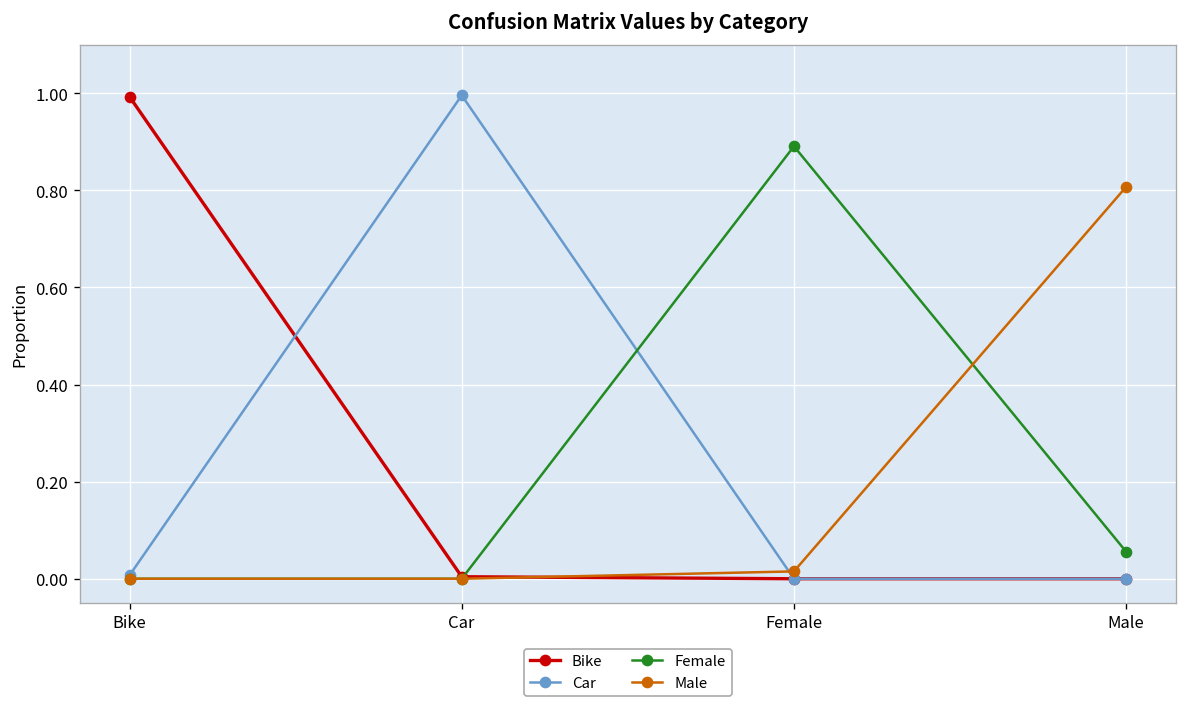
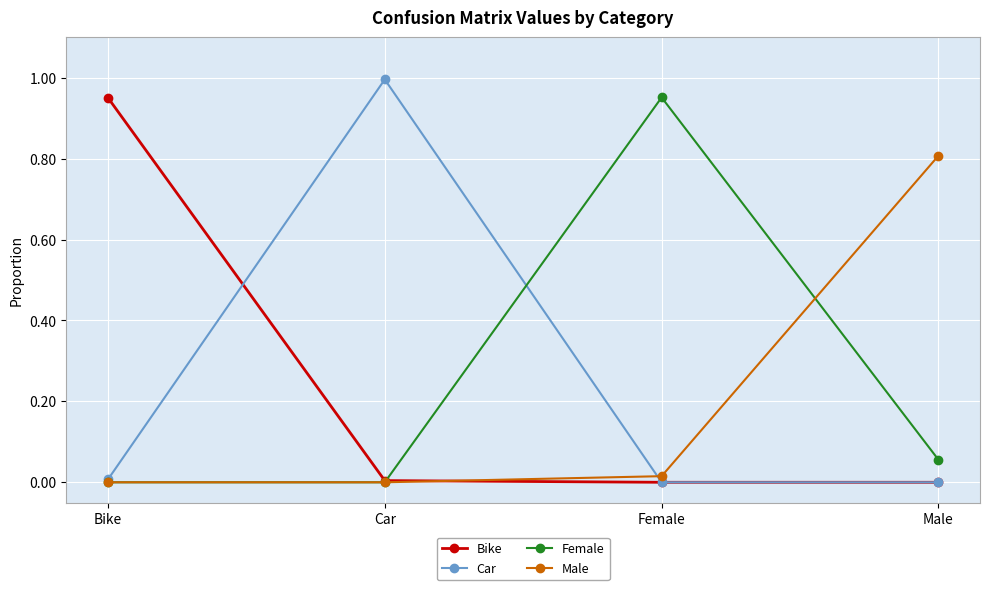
Bike, Bike: 0.99 -> 0.95
Female, Female: 0.89 -> 0.95
